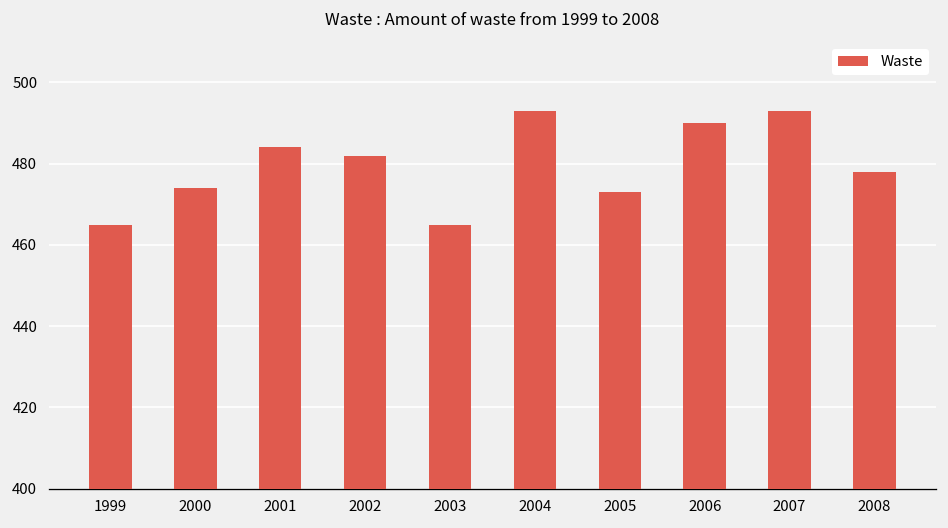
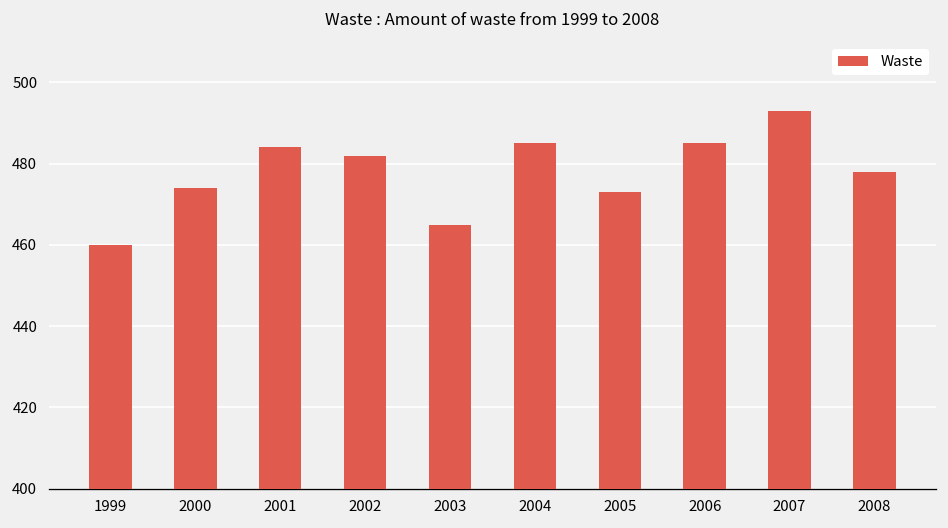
1999: 465 -> 460
2004: 493 -> 485
2006: 490 -> 485
